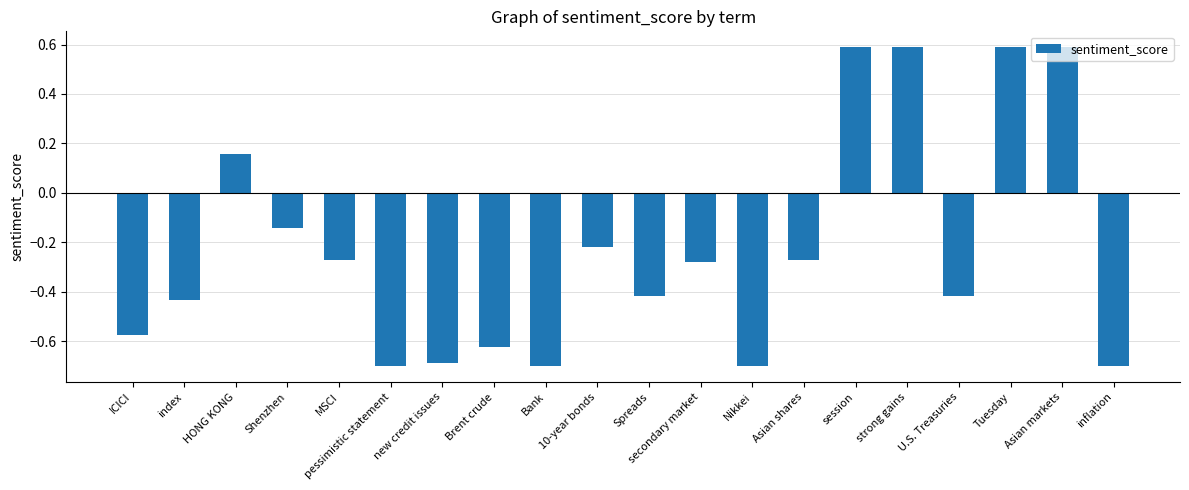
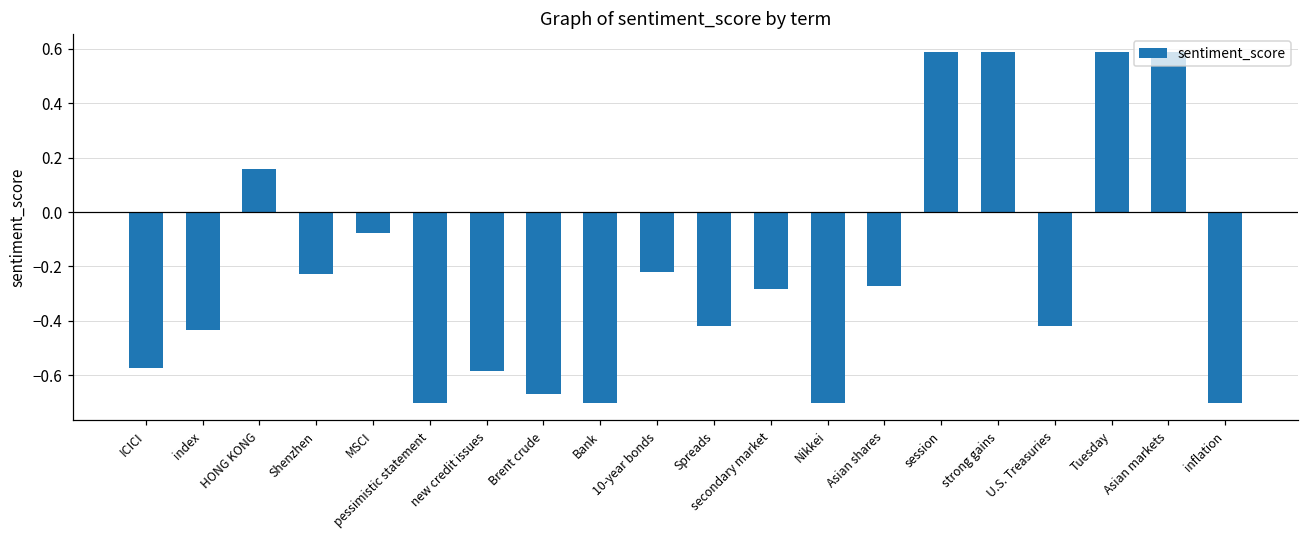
Shenzhen: -0.14 -> -0.23
MSCI: -0.27 -> -0.08
new credit issues: -0.69 -> -0.58
Brent crude: -0.62 -> -0.67
